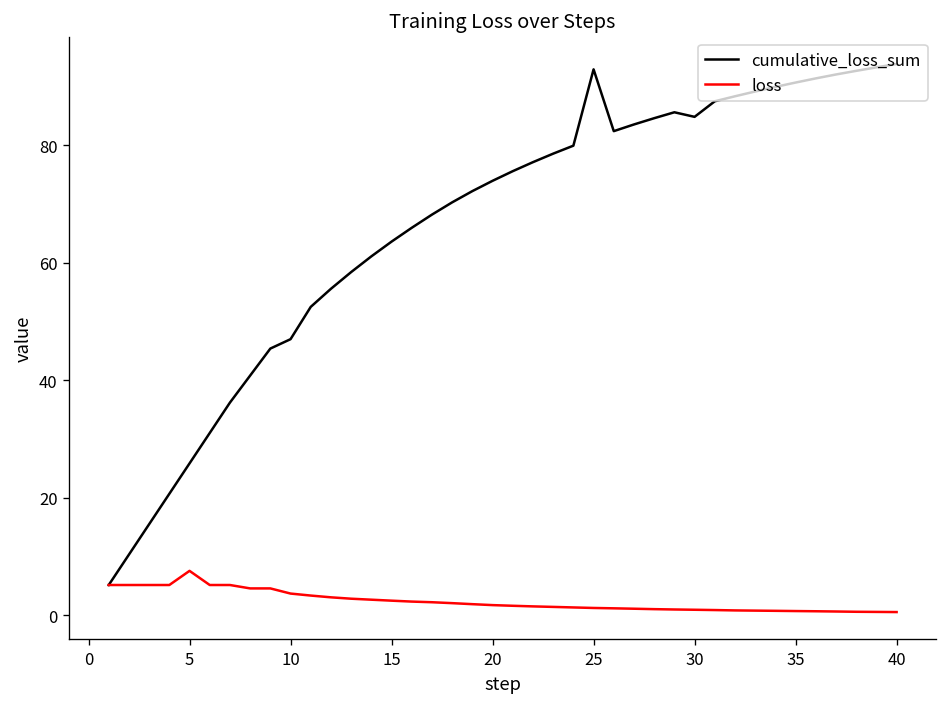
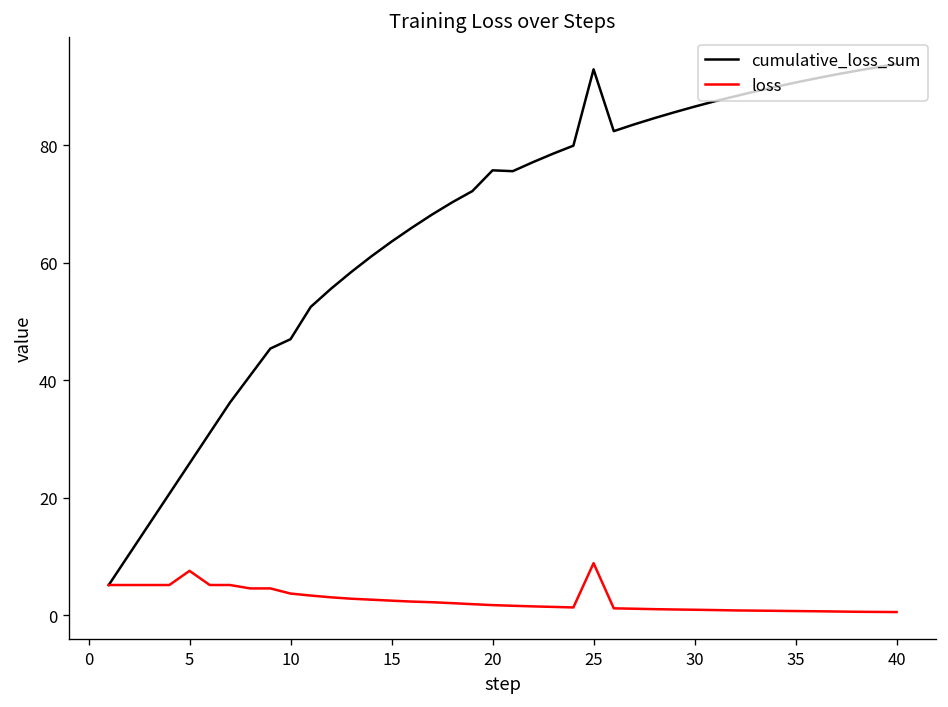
cumulative_loss_sum, 20: 74 -> 76
loss, 25: 1 -> 9
cumulative_loss_sum, 30: 85 -> 87
